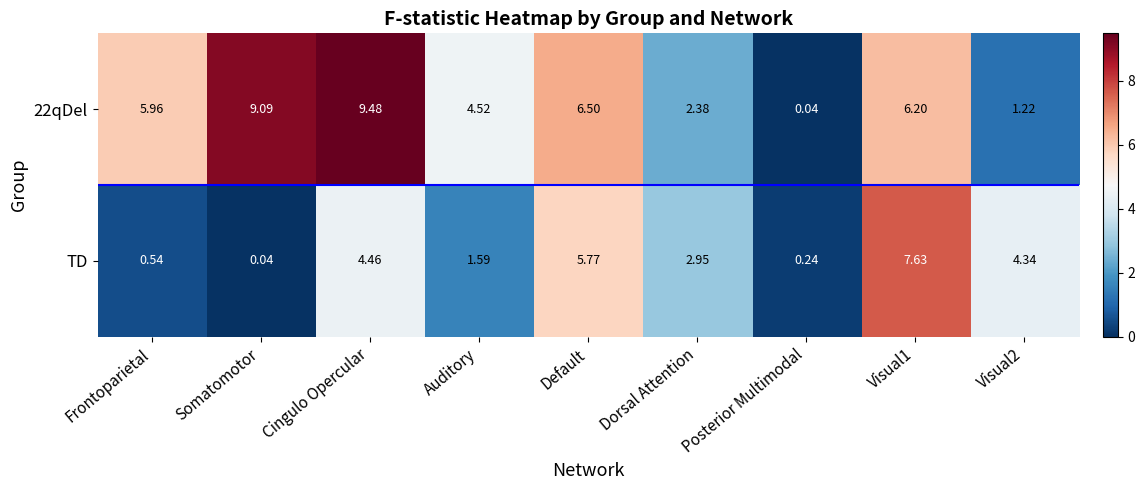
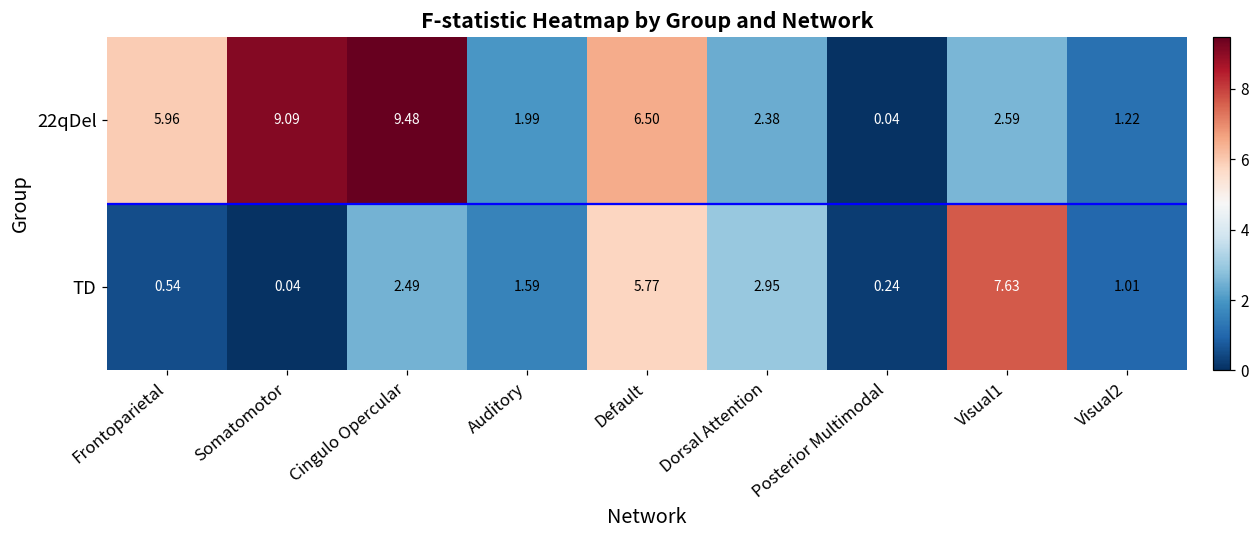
22qDel, Auditory: 4.52 -> 1.99
22qDel, Visual1: 6.20 -> 2.59
TD, Cingulo Opercular: 4.46 -> 2.49
TD, Visual2: 4.34 -> 1.01
